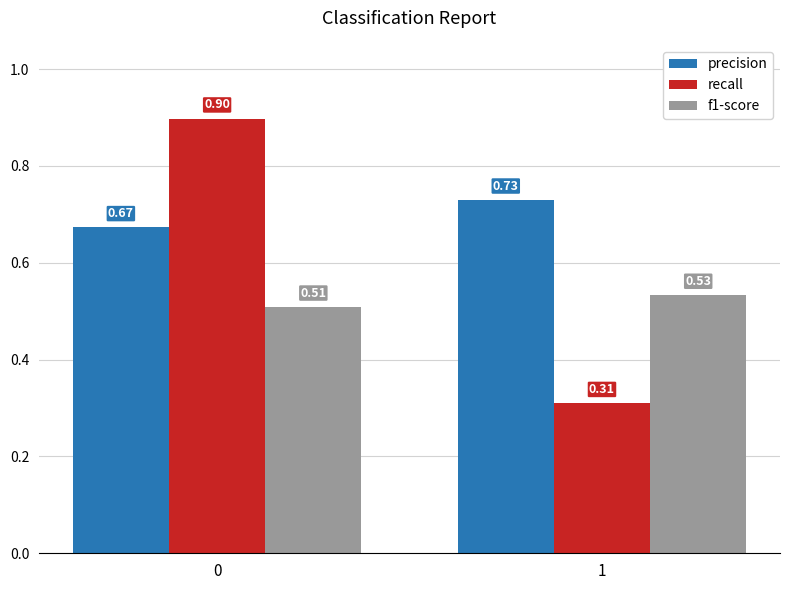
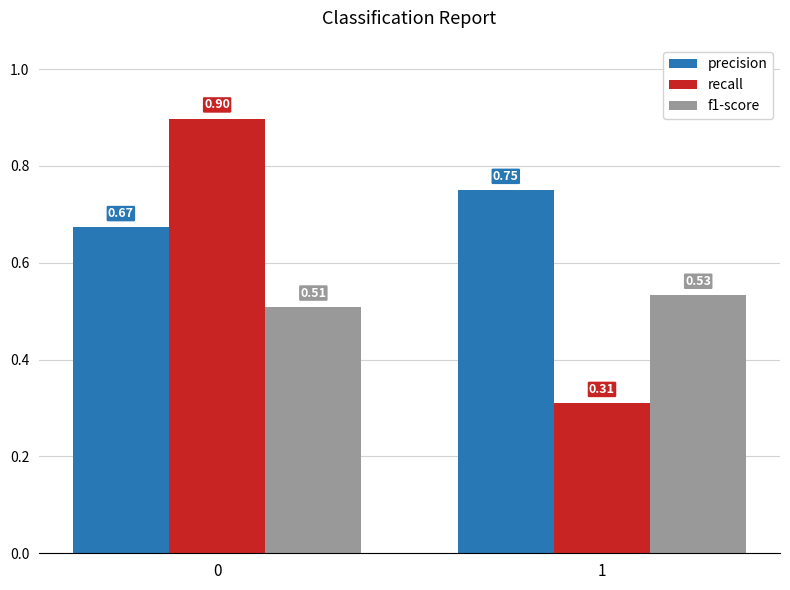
precision, 1: 0.73 -> 0.75
